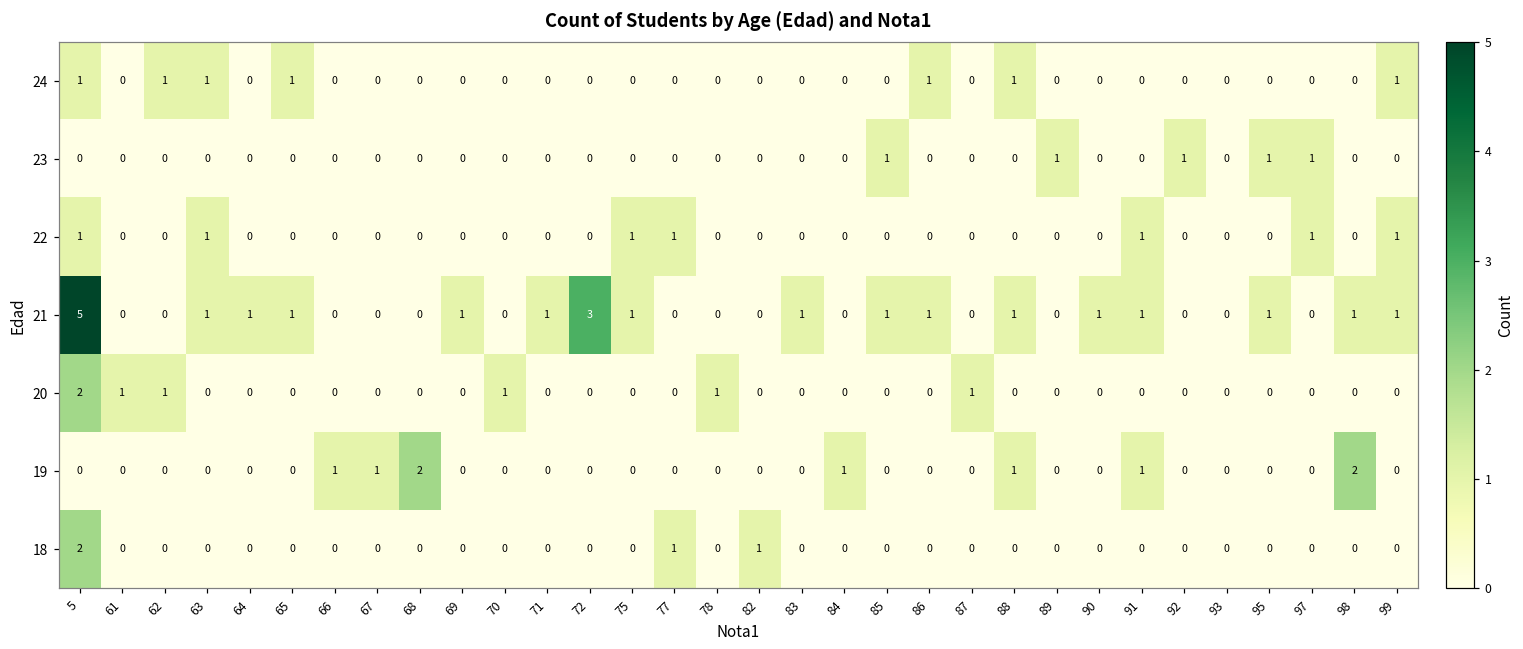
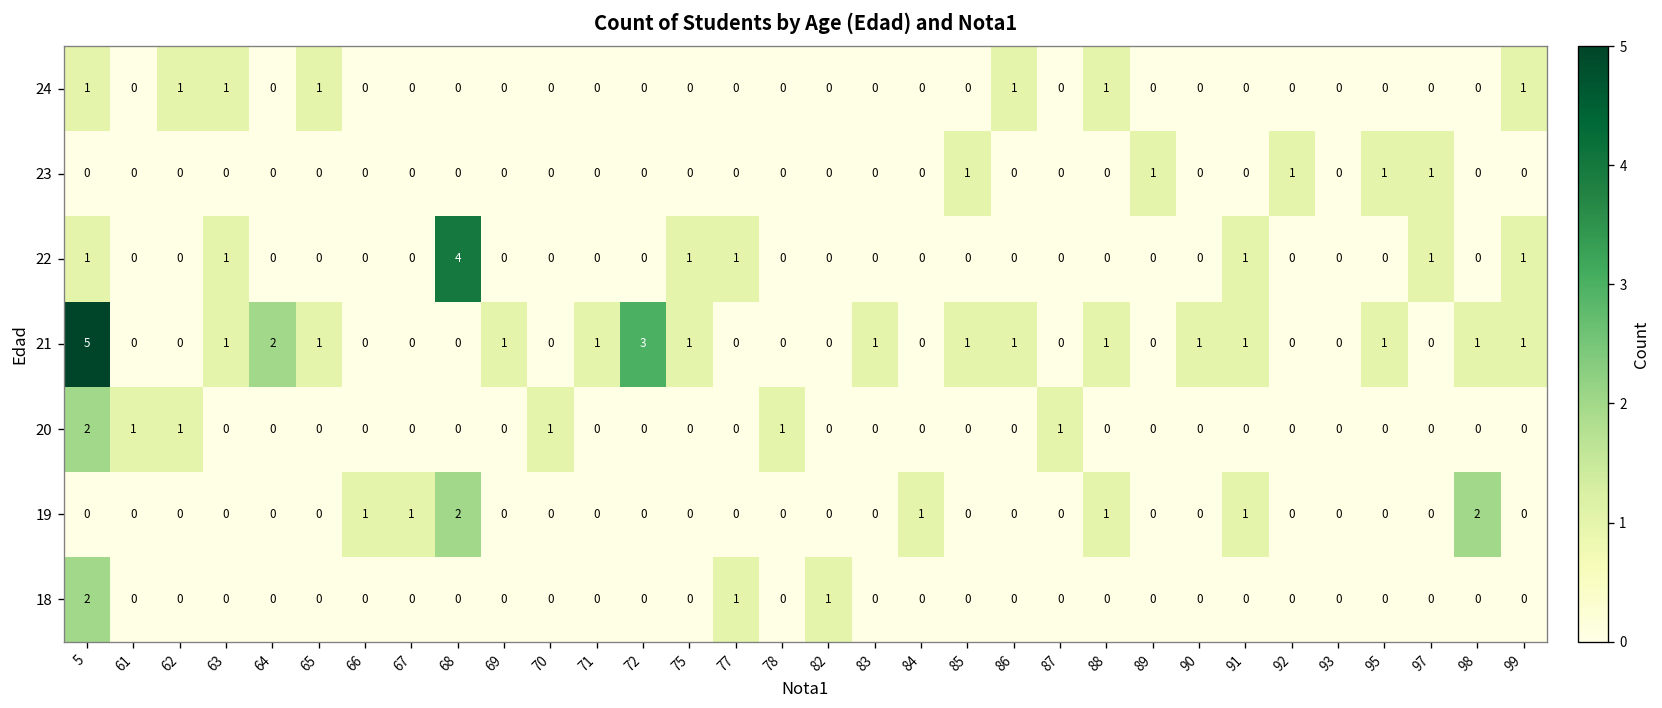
22, 68: 0 -> 4
21, 64: 1 -> 2
